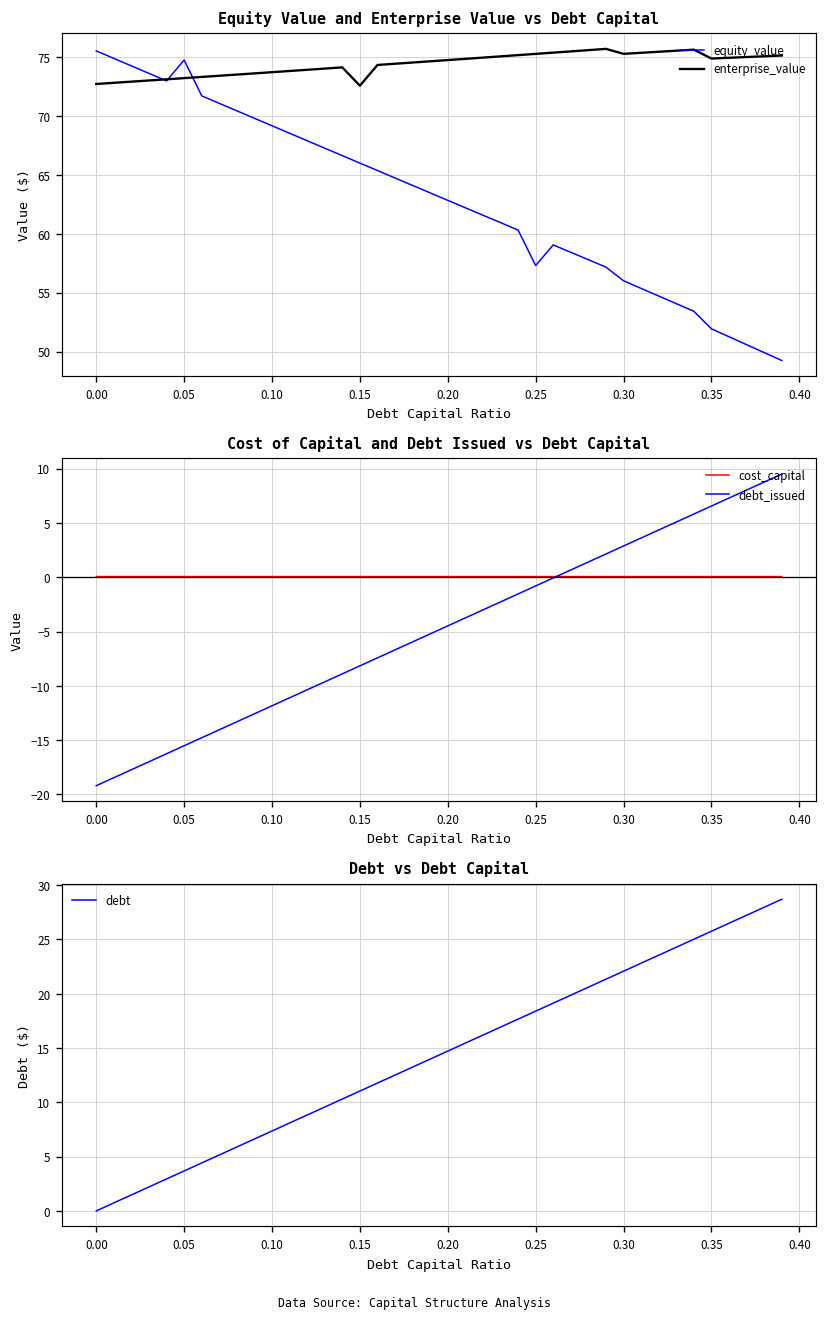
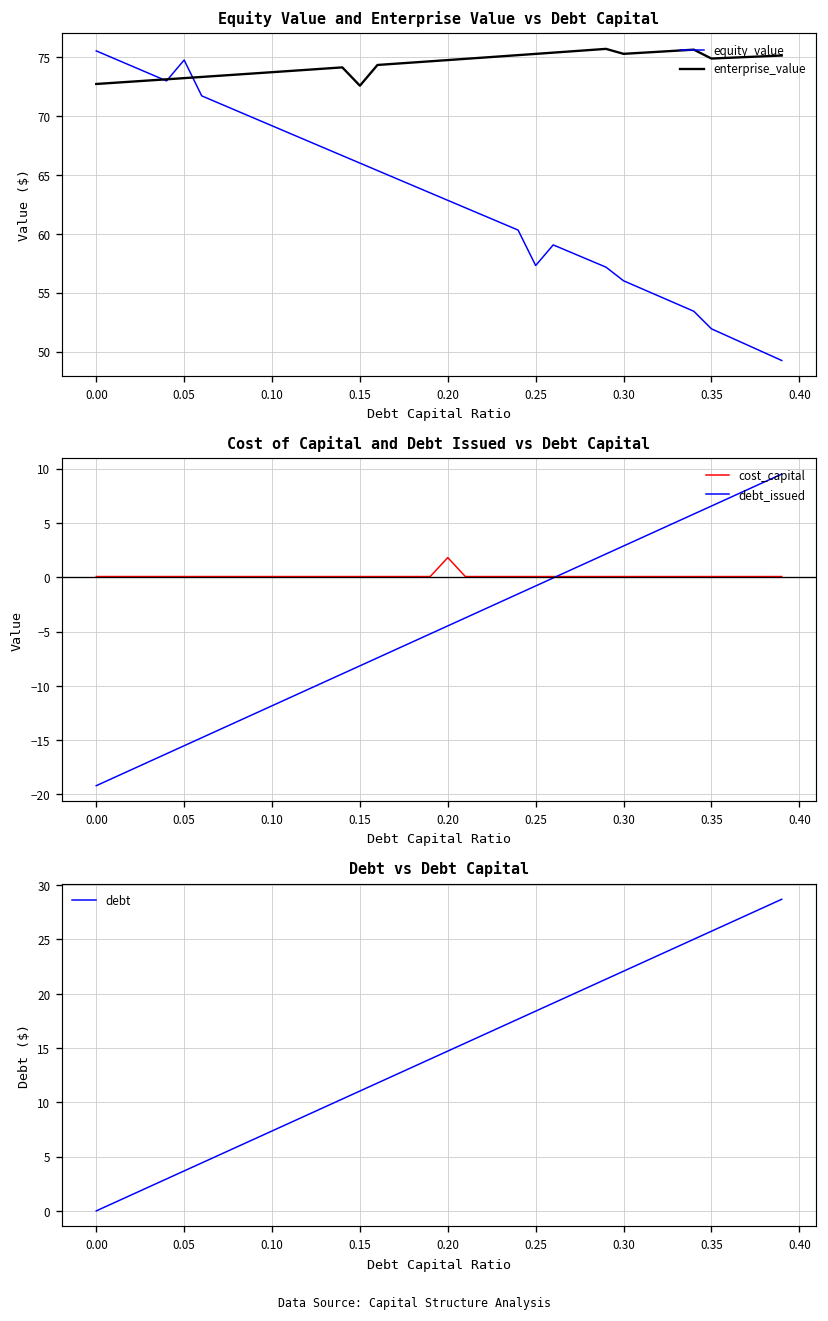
Cost of Capital and Debt Issued vs Debt Capital, cost_capital, 0.20: 0 -> 2
